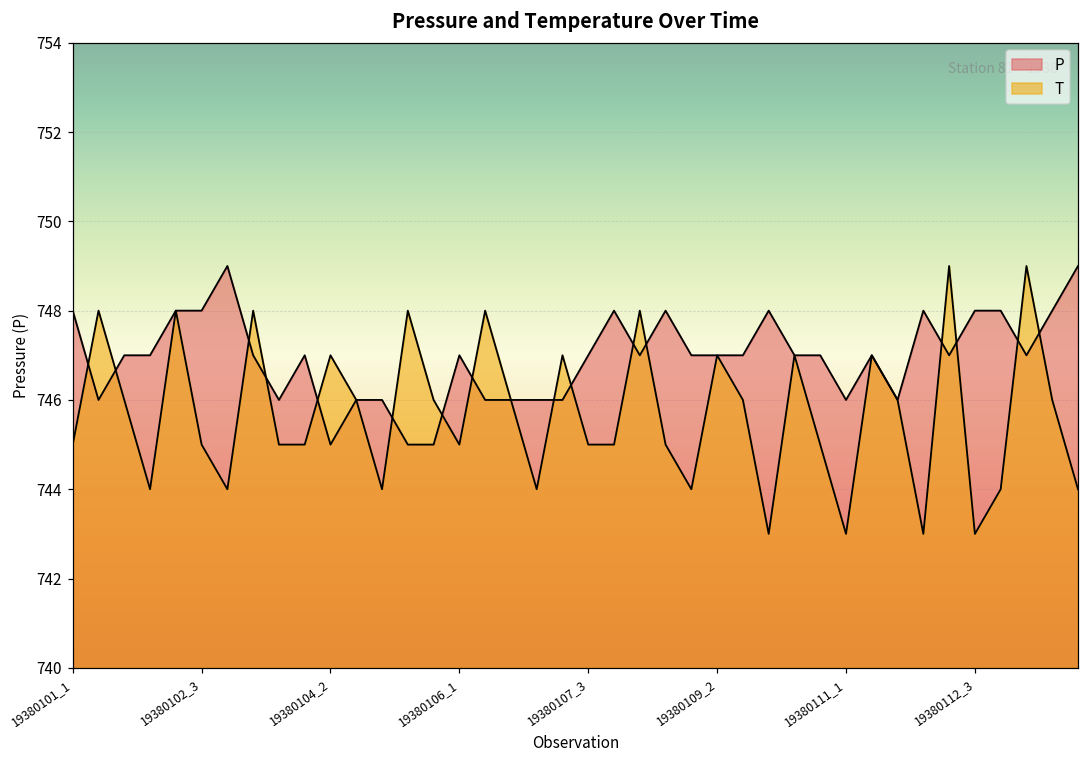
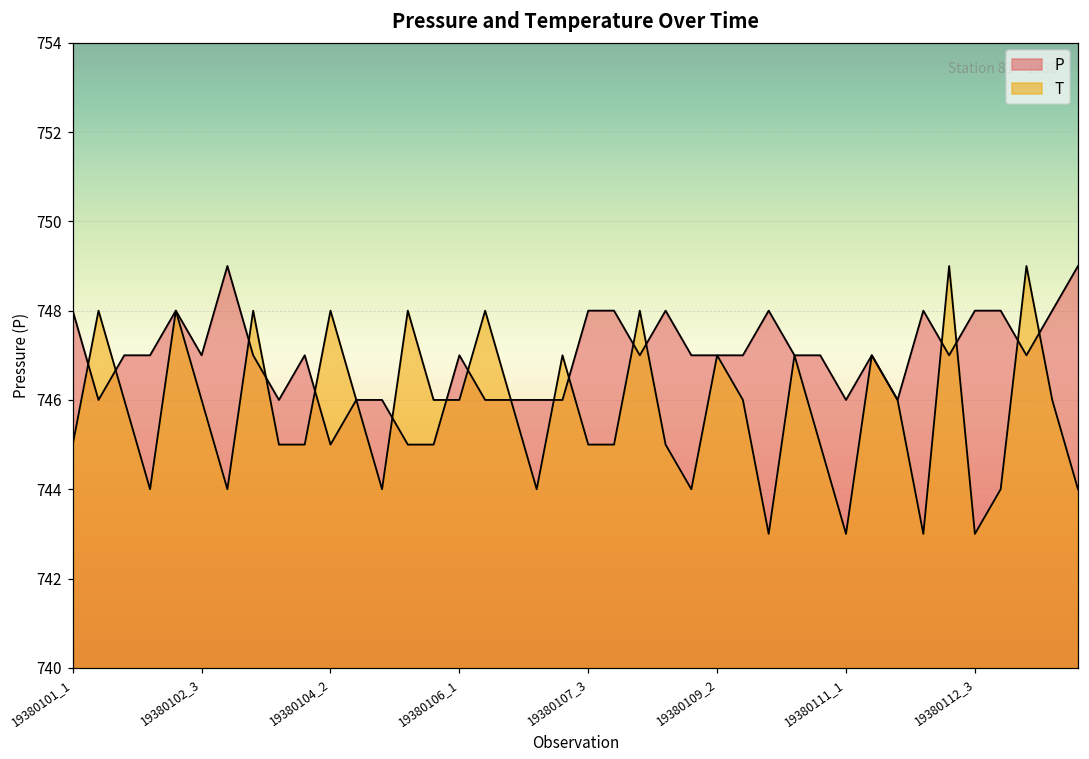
P, 19380102_3: 748 -> 747
T, 19380102_3: 745.0 -> 746.0
T, 19380104_2: 747 -> 748
T, 19380106_1: 745.0 -> 746.0
P, 19380107_3: 747.0 -> 748.0
